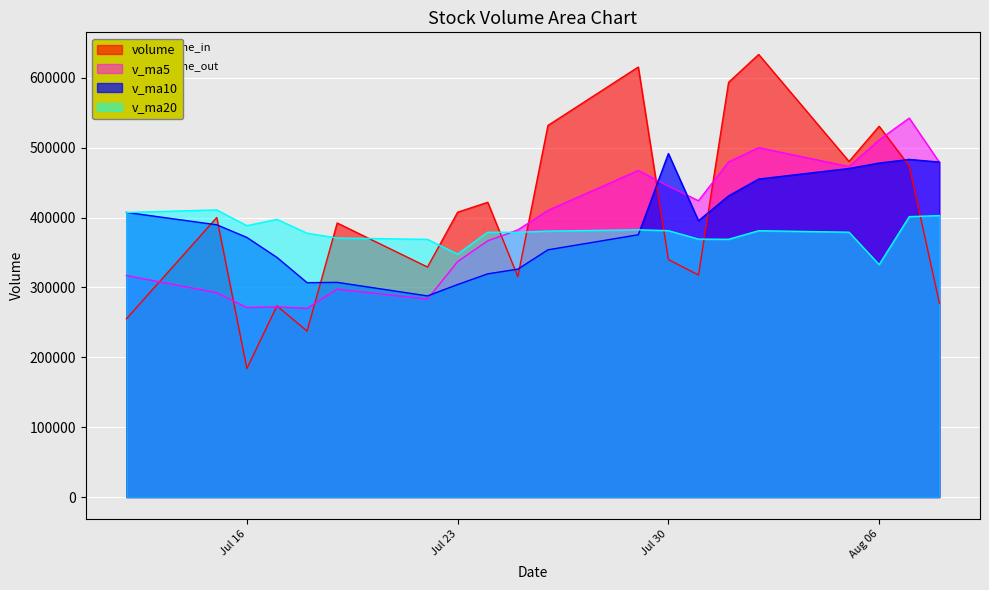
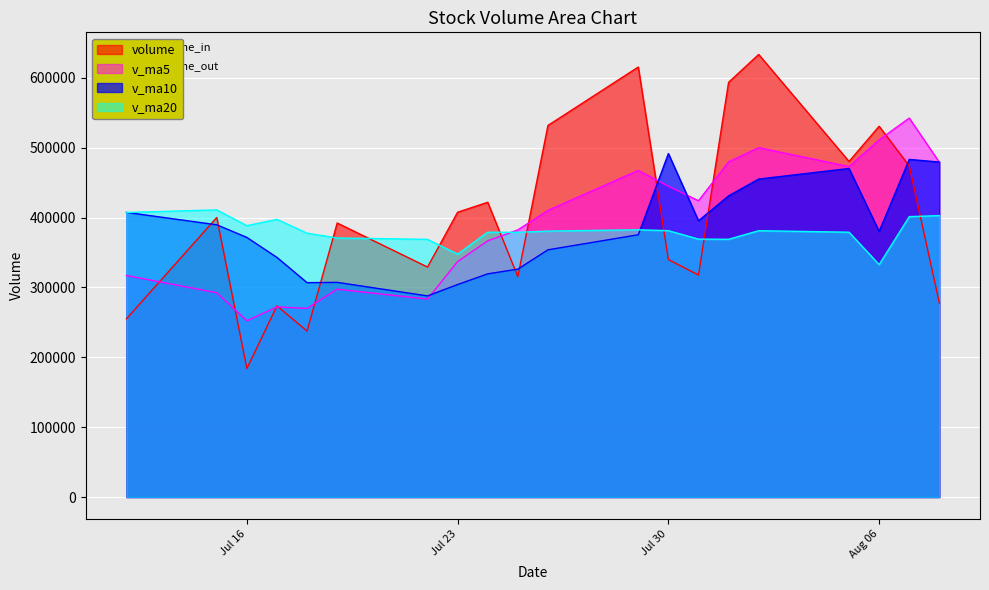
v_ma5, Jul 16: 270000 -> 250000
v_ma10, Aug 06: 480000 -> 380000
